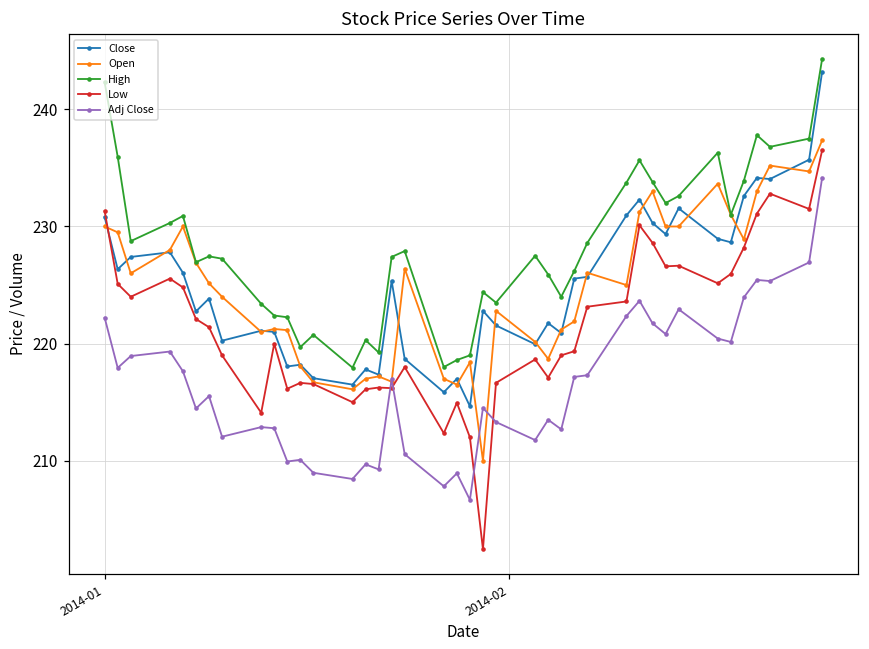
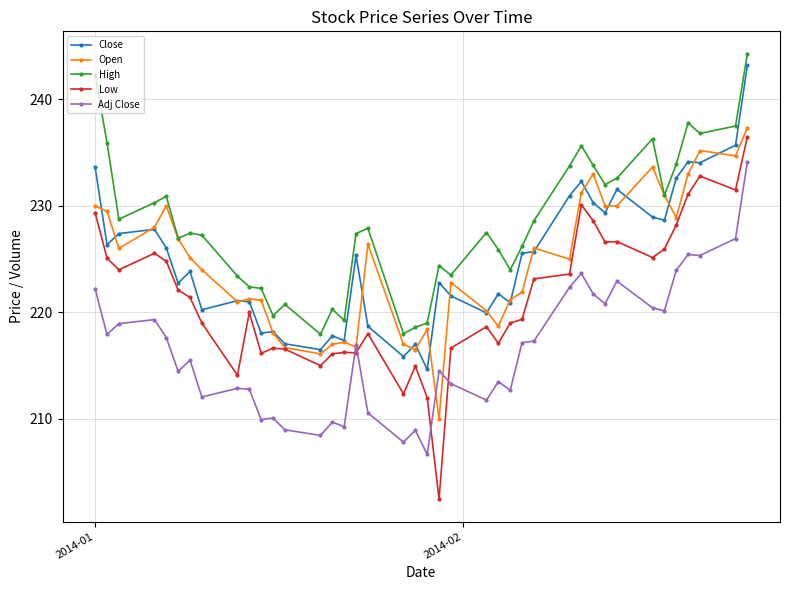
Close, 2014-01: 230.8 -> 233.6
Low, 2014-01: 231.3 -> 229.4
